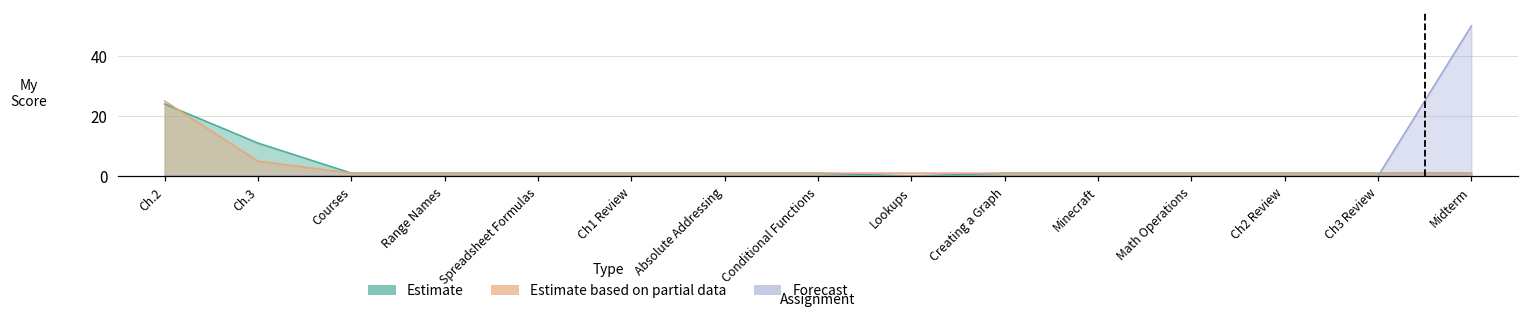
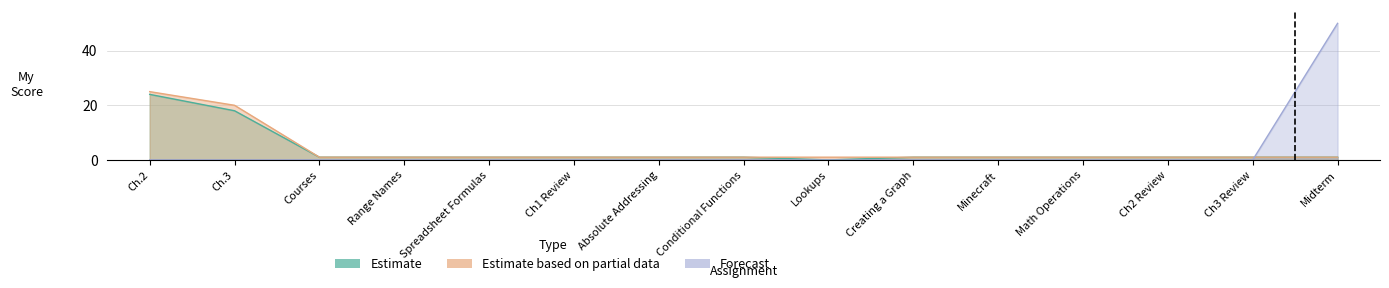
Estimate, Ch.3: 11 -> 18
Estimate based on partial data, Ch.3: 5 -> 20
